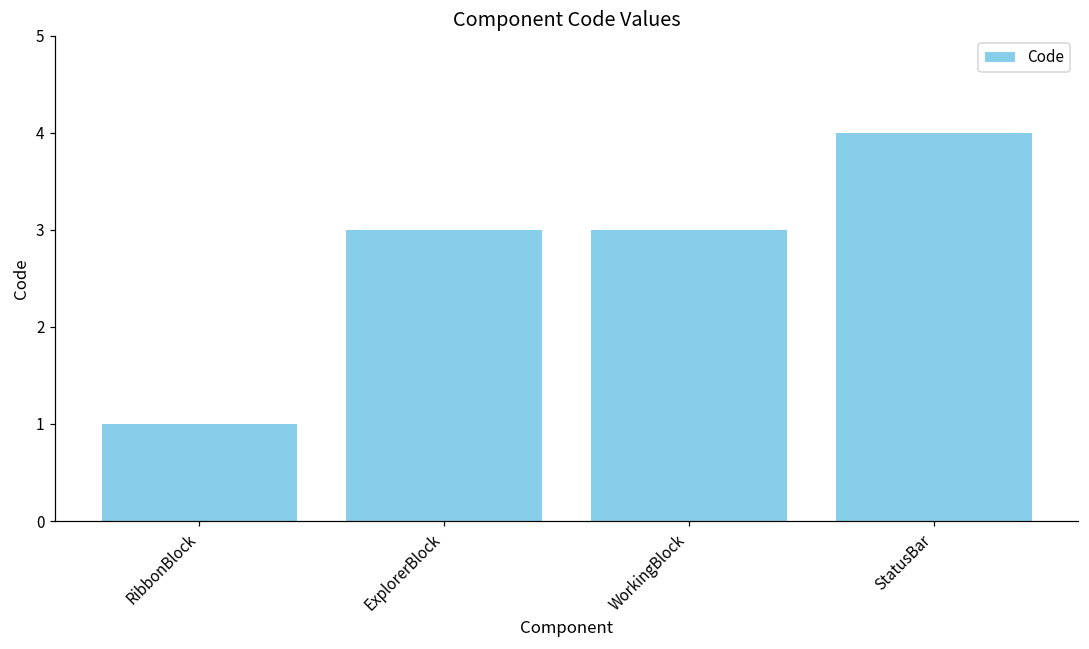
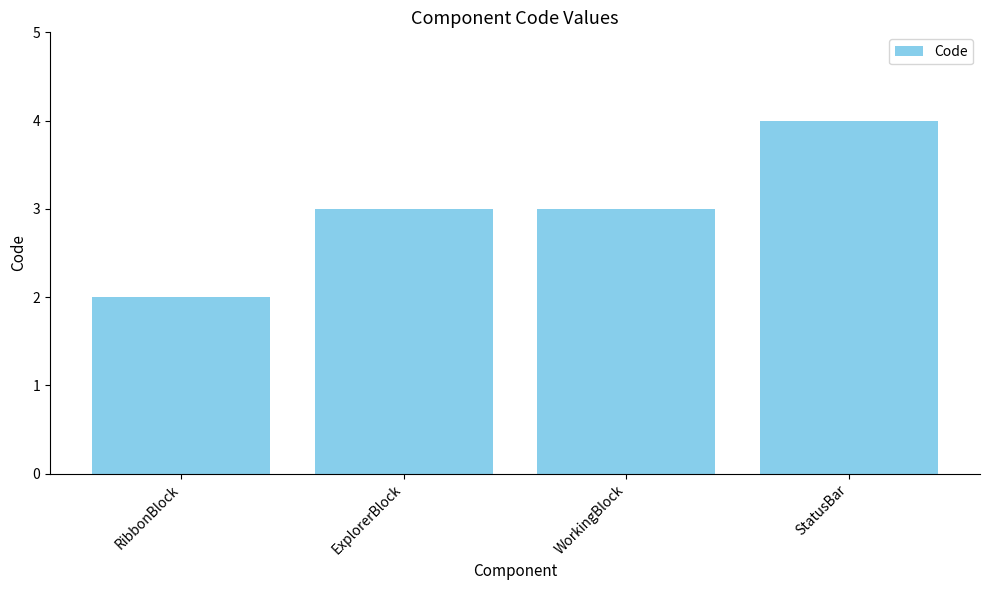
RibbonBlock: 1 -> 2
